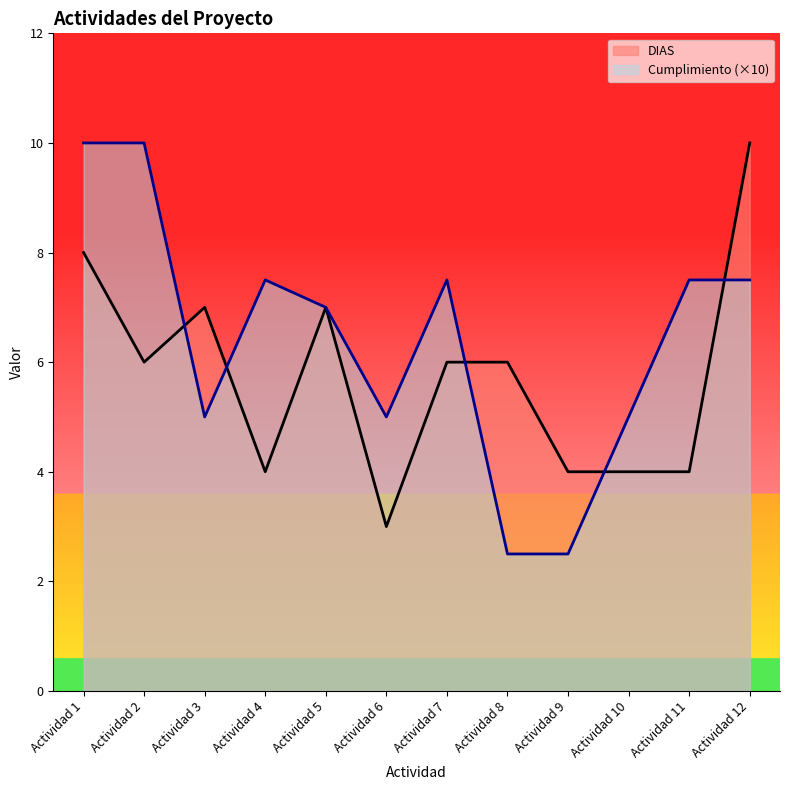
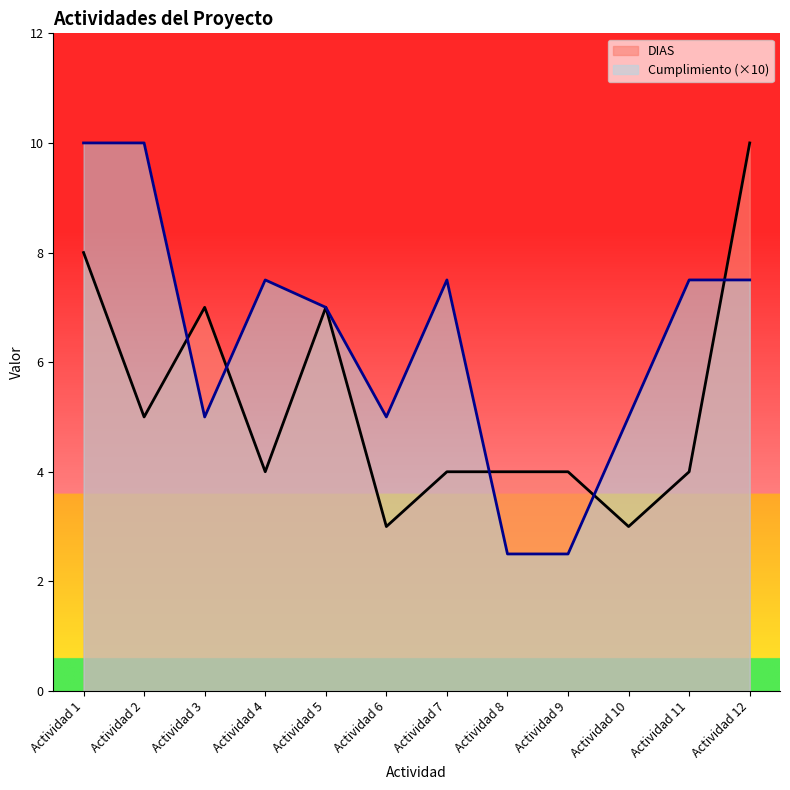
DIAS, Actividad 2: 6 -> 5
DIAS, Actividad 7: 6 -> 4
DIAS, Actividad 8: 6 -> 4
DIAS, Actividad 10: 4 -> 3
